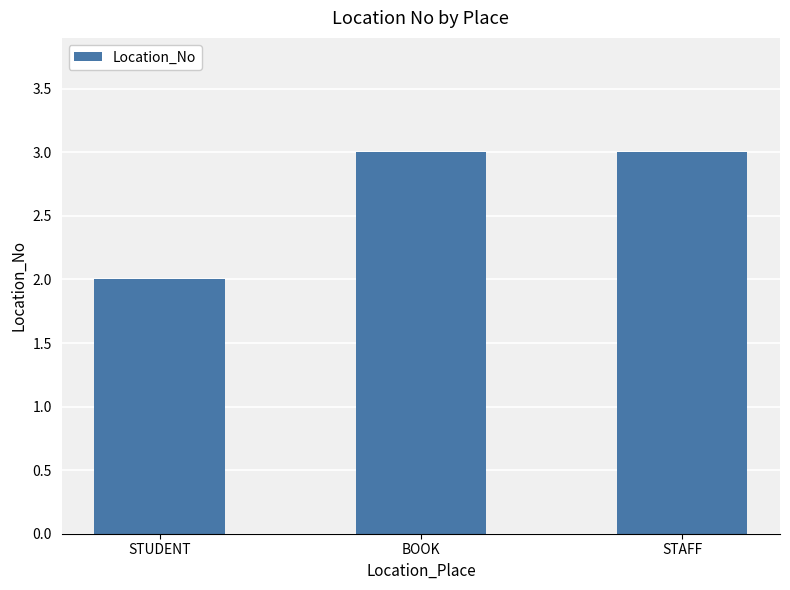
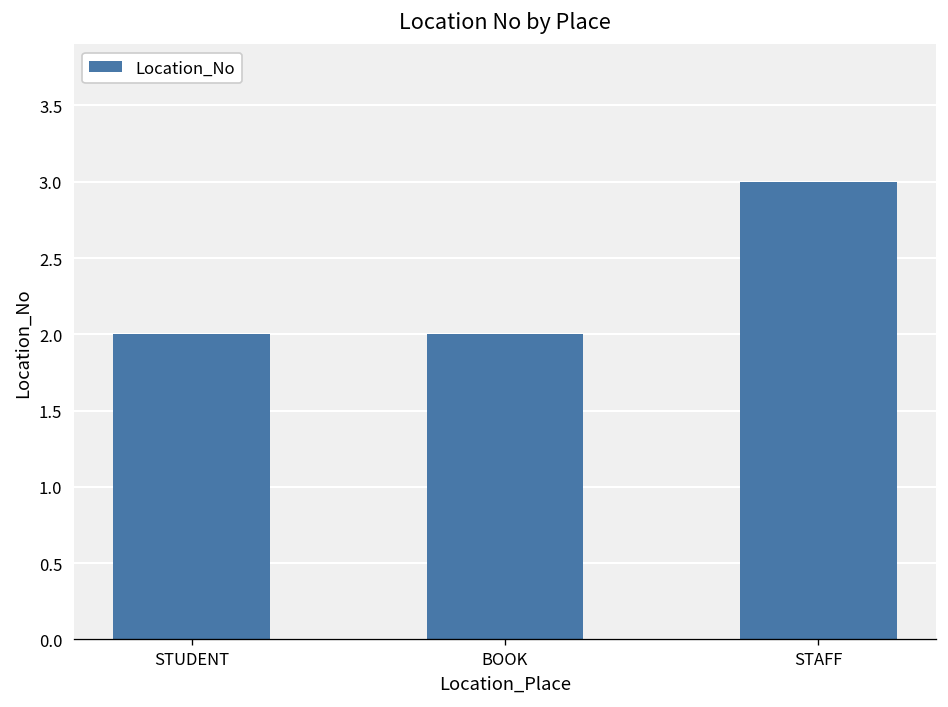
BOOK: 3 -> 2
